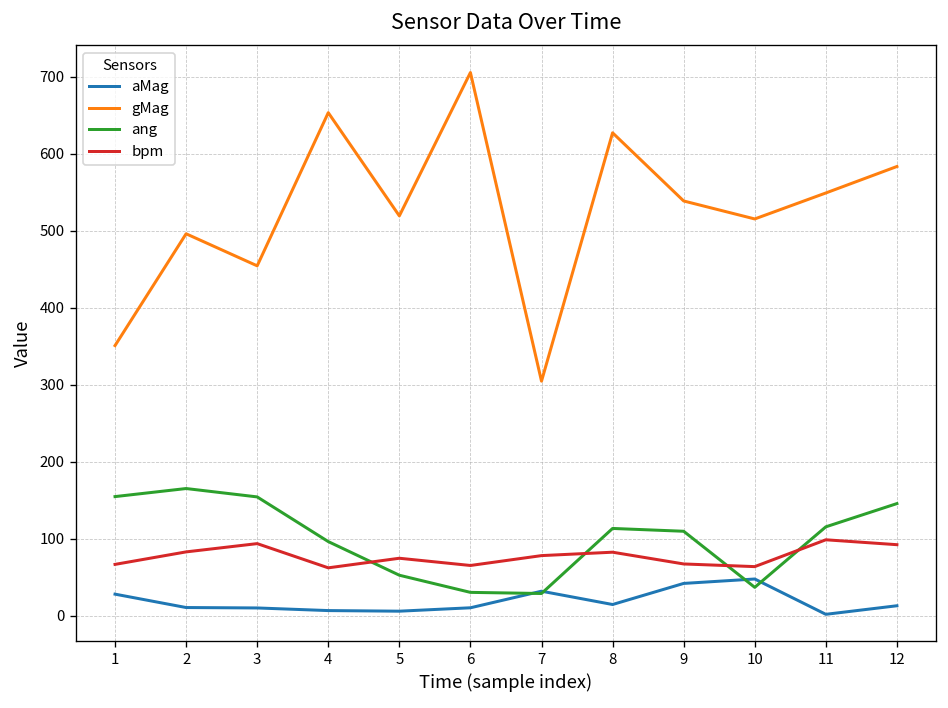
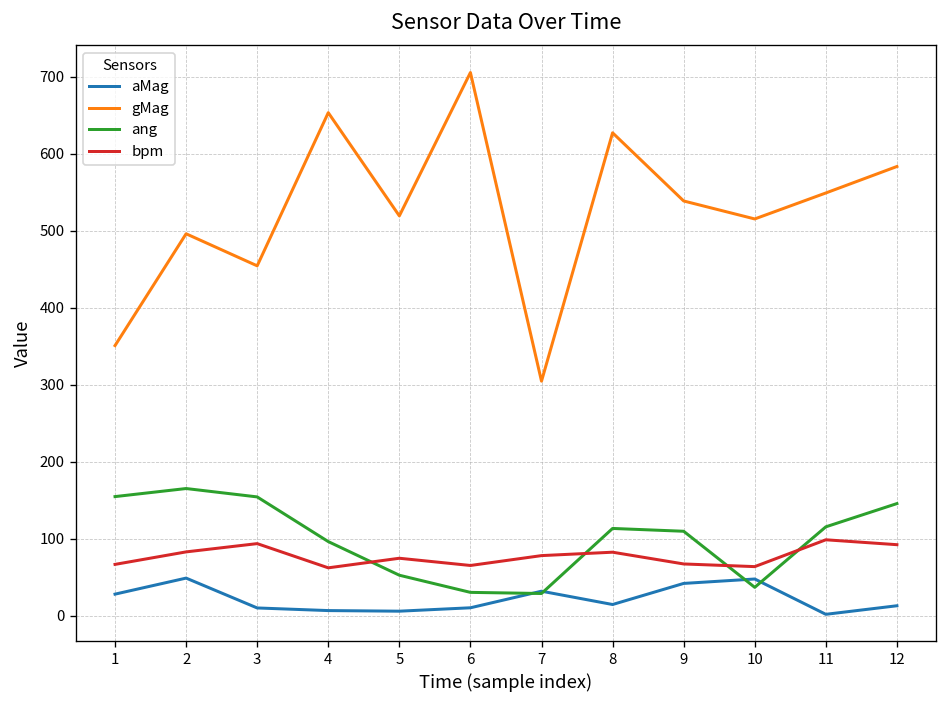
aMag, 2: 10 -> 50
